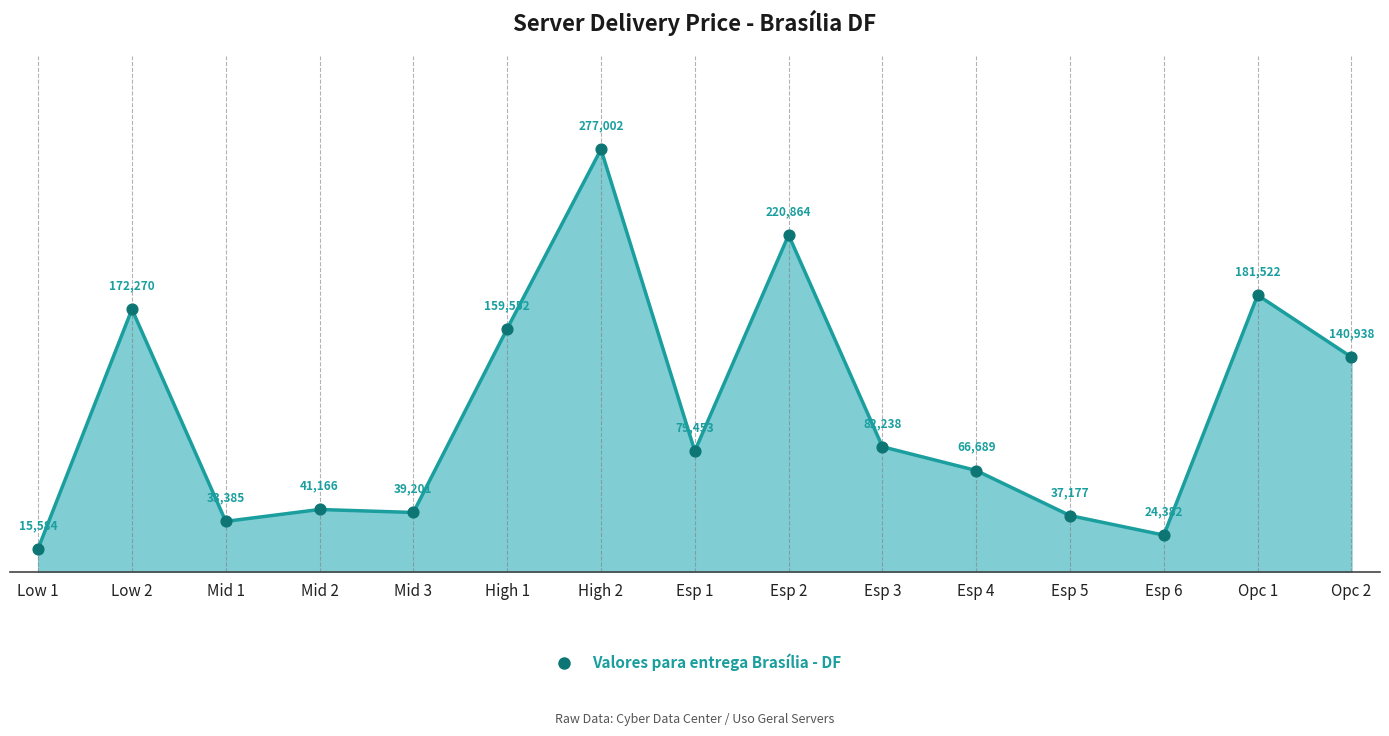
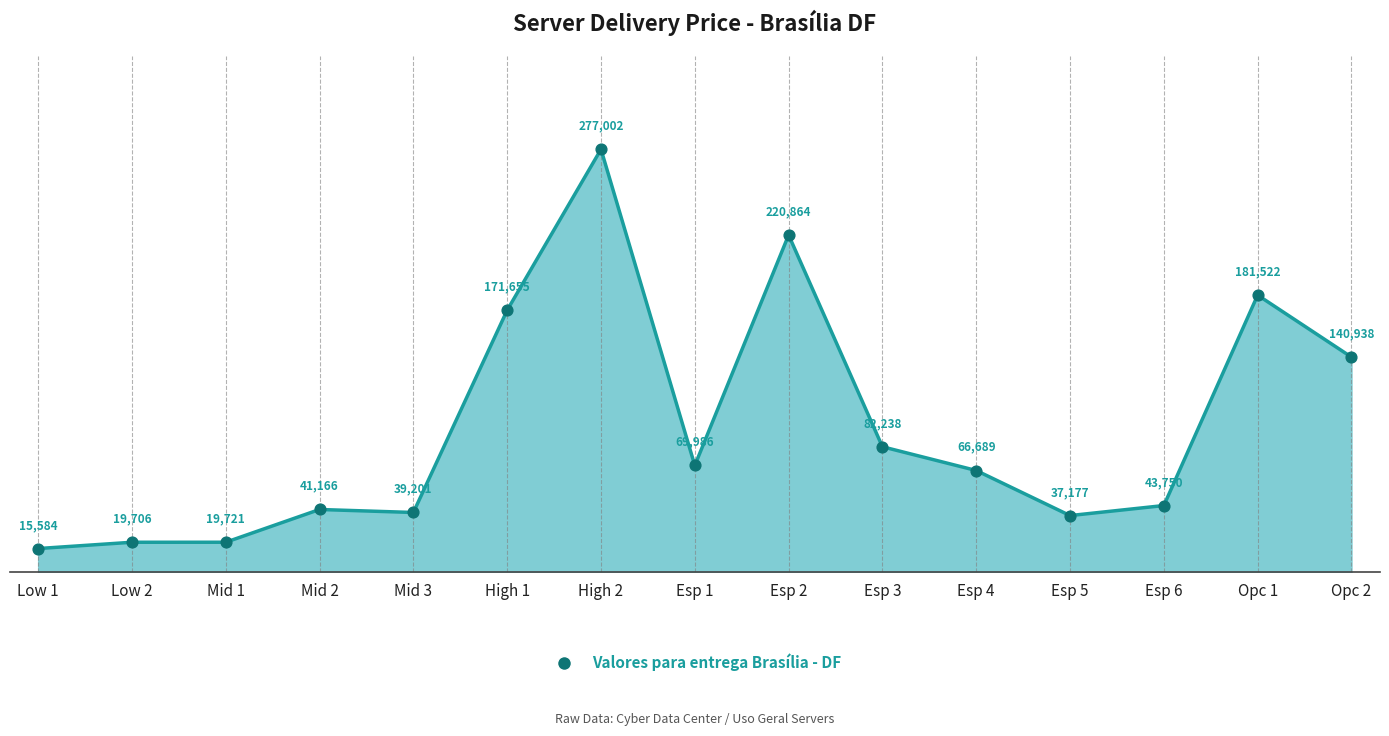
Low 2: 172,270 -> 19,706
Mid 1: 33,385 -> 19,721
High 1: 159,552 -> 171,655
Esp 1: 79,453 -> 69,986
Esp 6: 24,382 -> 43,750
